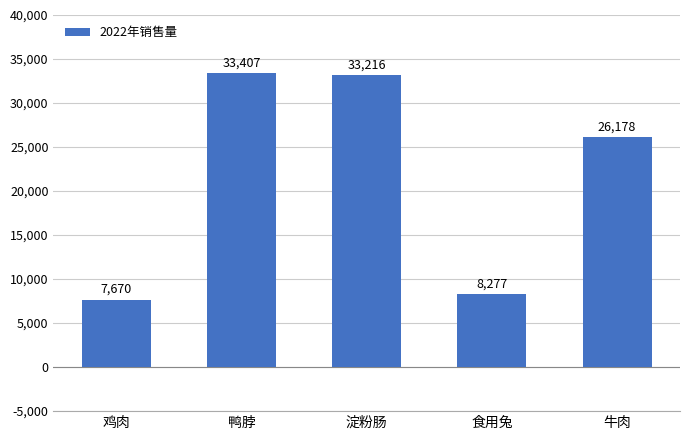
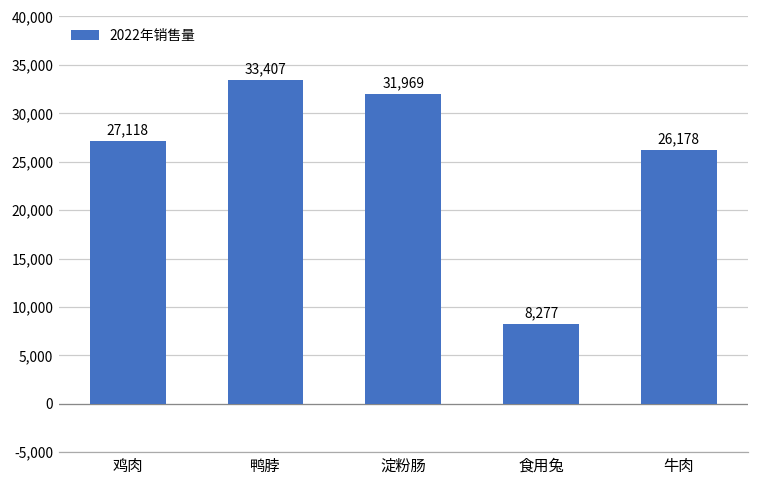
鸡肉: 7,670 -> 27,118
淀粉肠: 33,216 -> 31,969
